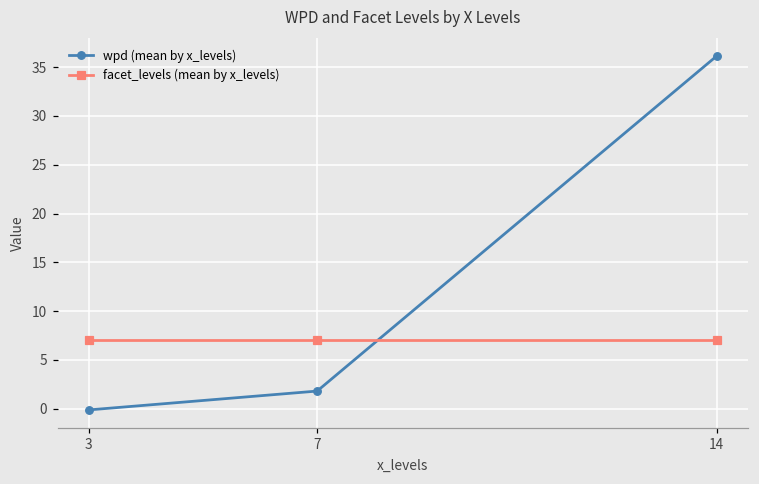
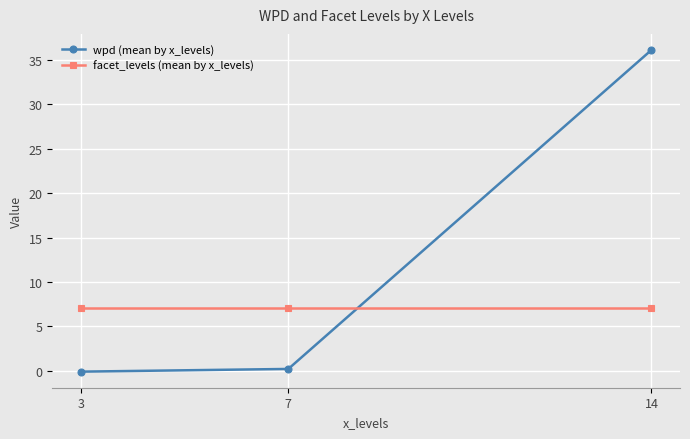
wpd (mean by x_levels), 7: 2 -> 0
